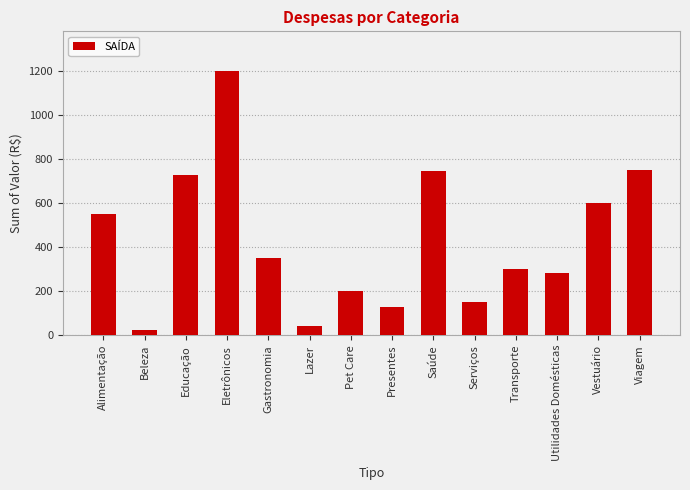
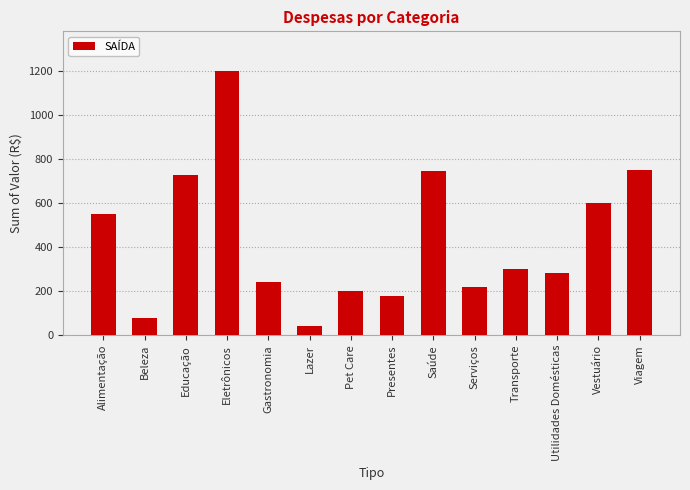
Beleza: 20 -> 80
Gastronomia: 350 -> 240
Presentes: 130 -> 180
Serviços: 150 -> 220
